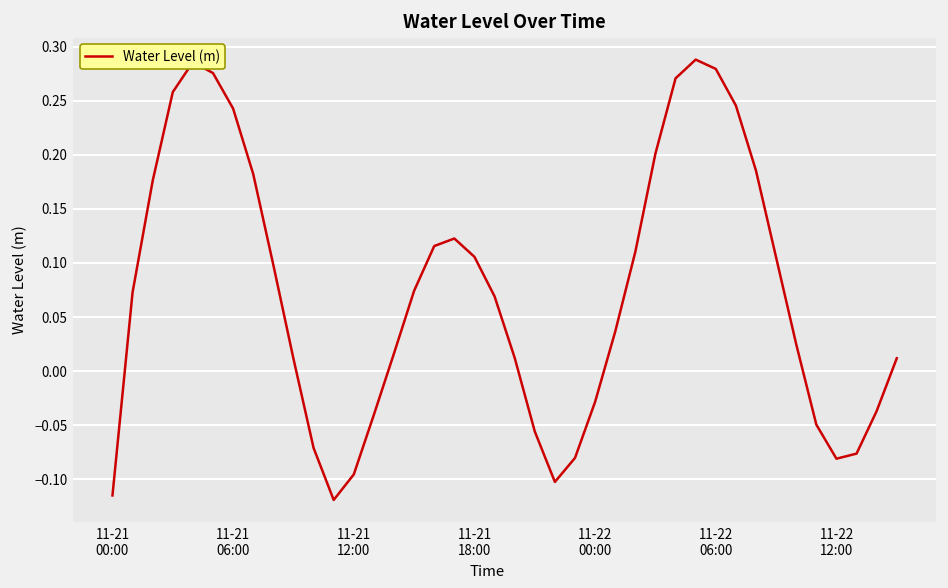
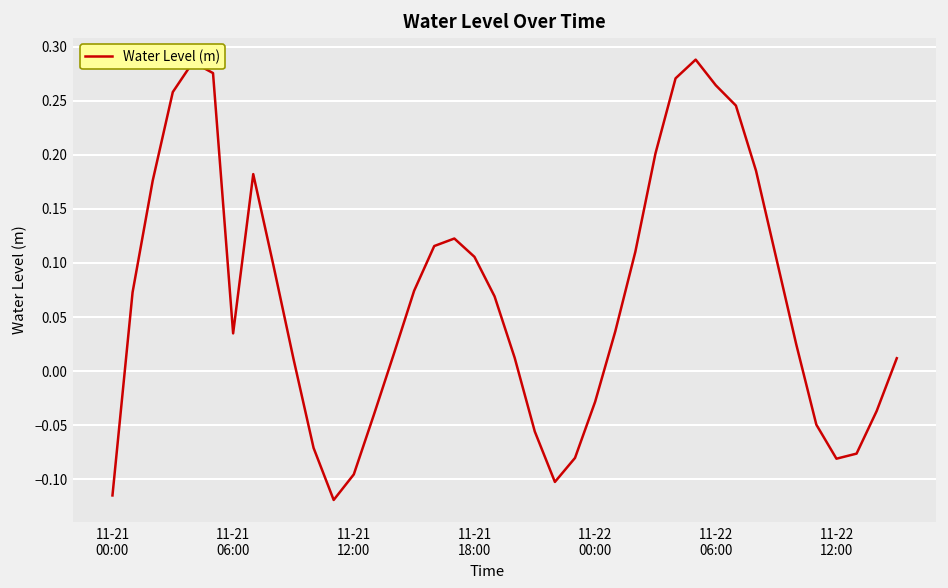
11-21 06:00: 0.24 -> 0.03
11-22 06:00: 0.28 -> 0.26
